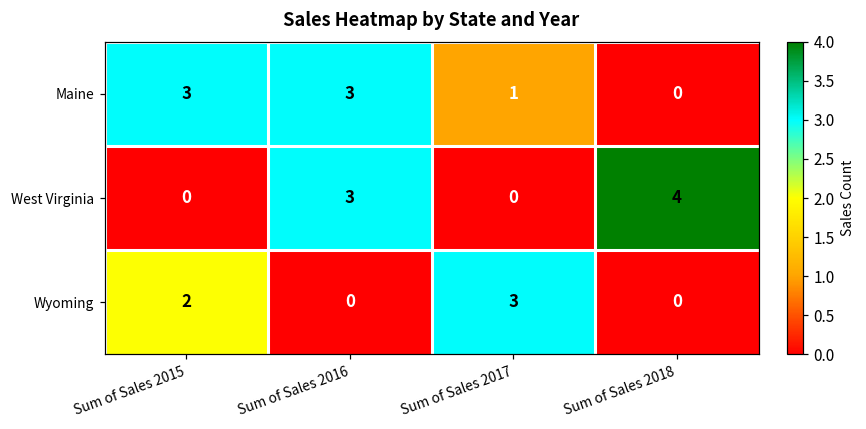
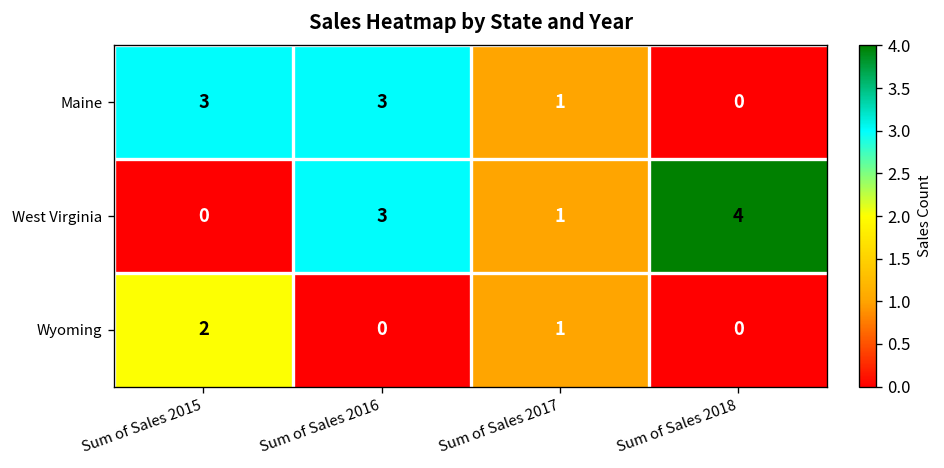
West Virginia, Sum of Sales 2017: 0 -> 1
Wyoming, Sum of Sales 2017: 3 -> 1
